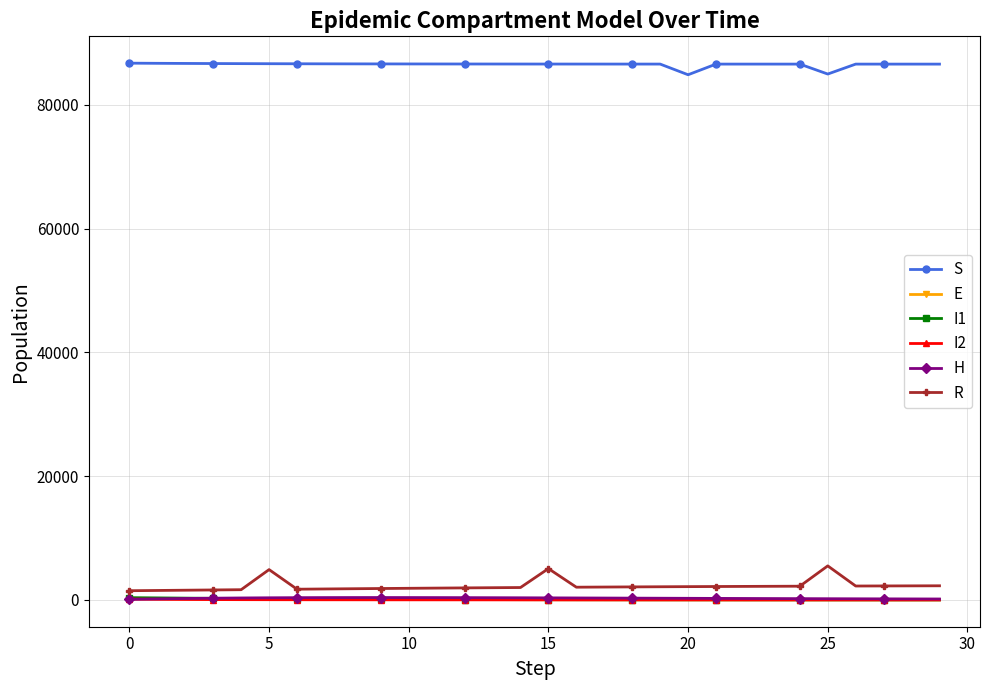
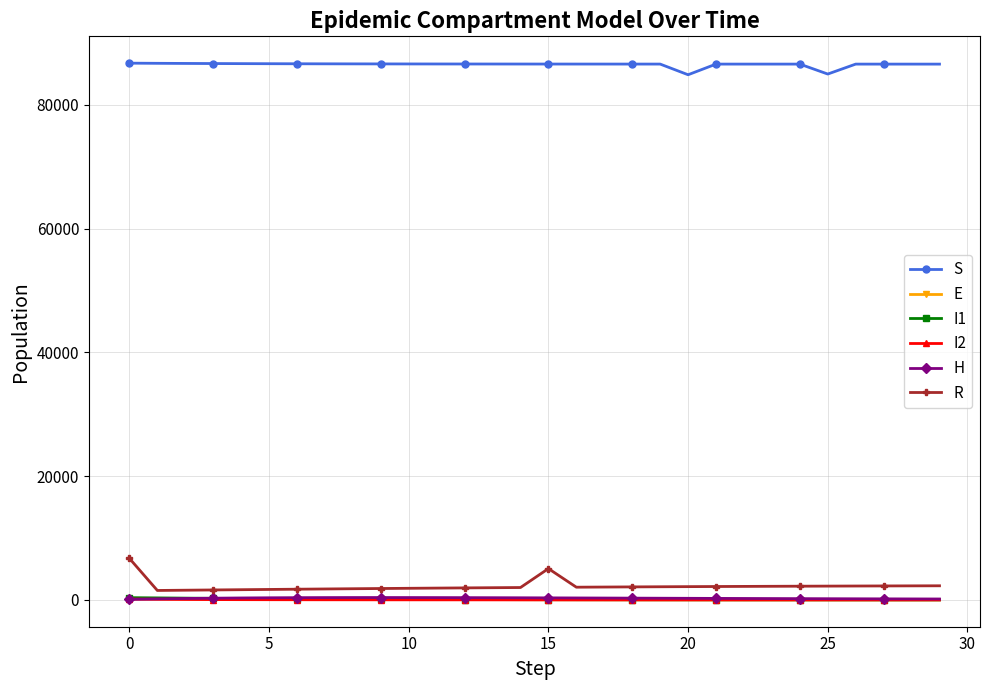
R, 0: 1000 -> 7000
R, 5: 5000 -> 2000
R, 25: 5000 -> 2000
